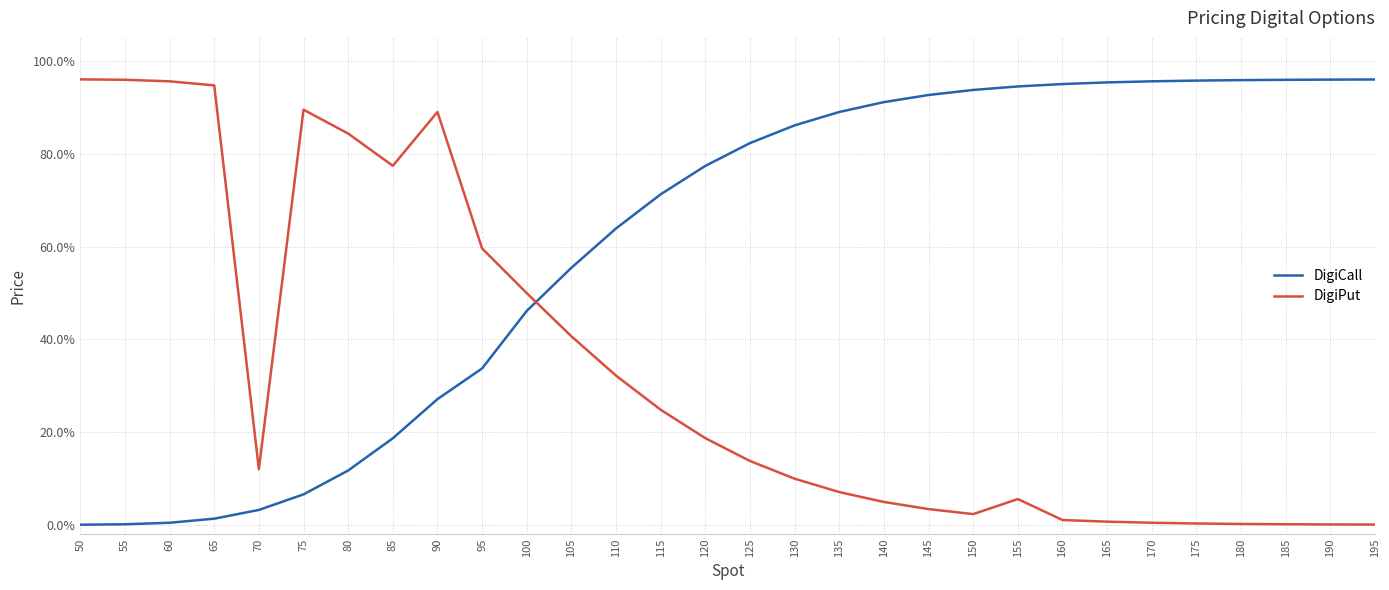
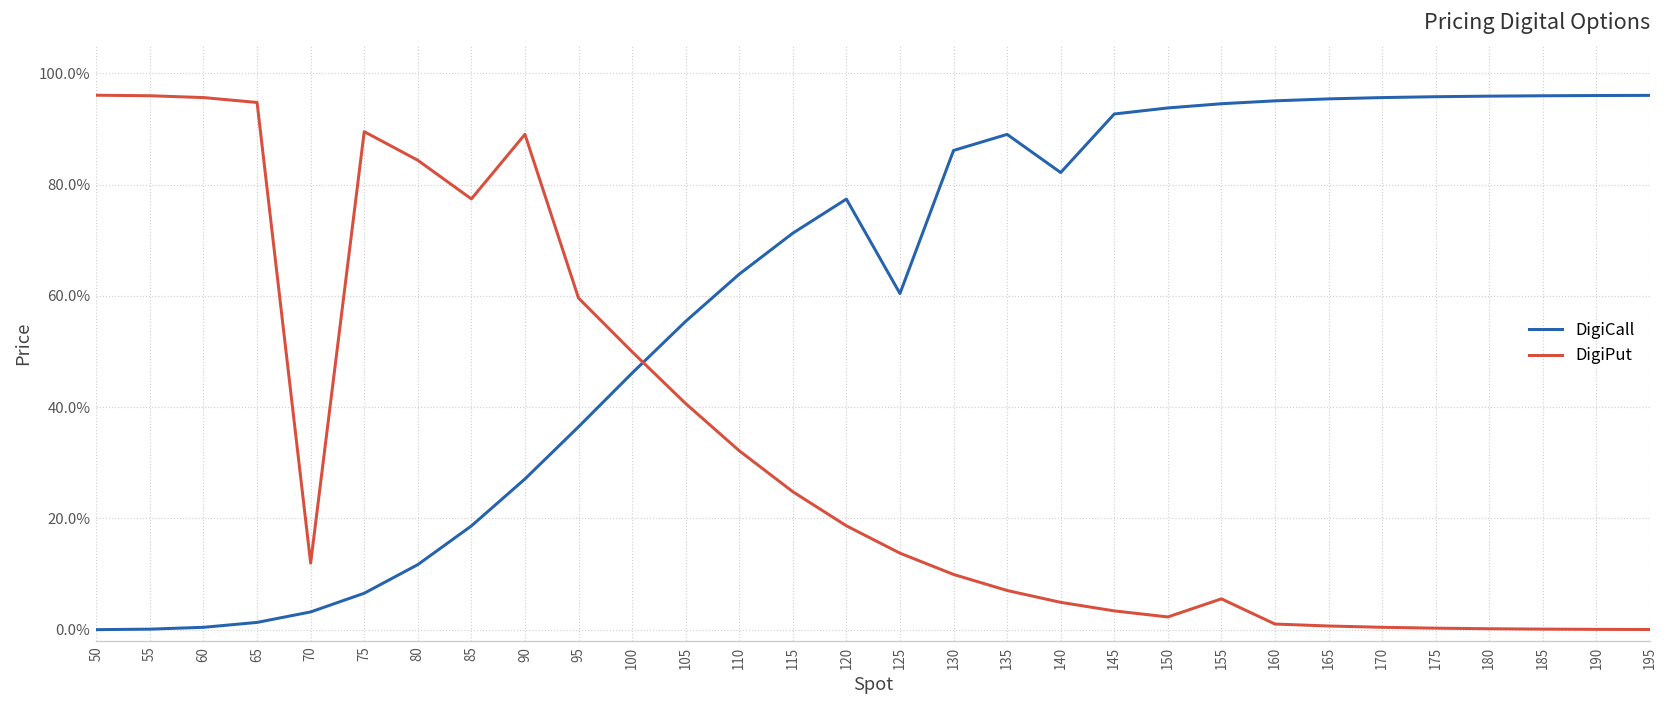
DigiCall, 95: 34% -> 36%
DigiCall, 125: 82% -> 60%
DigiCall, 140: 91% -> 82%
